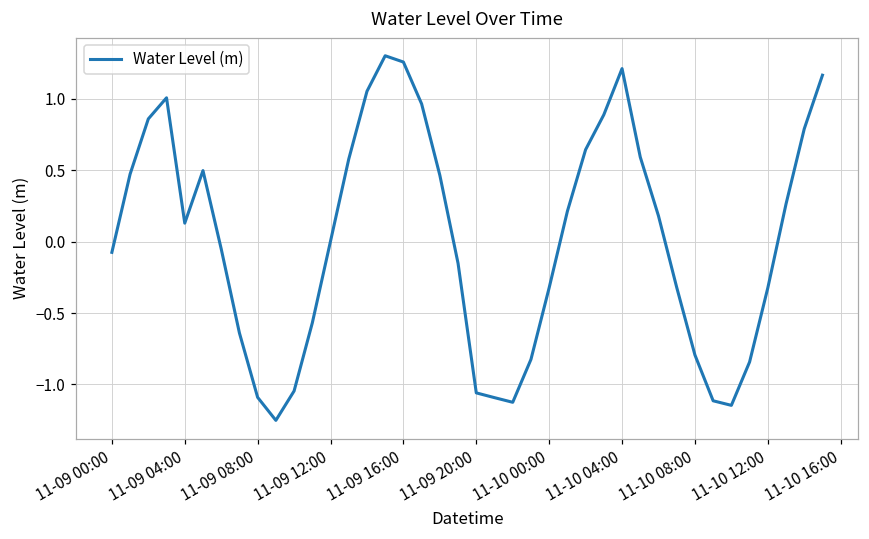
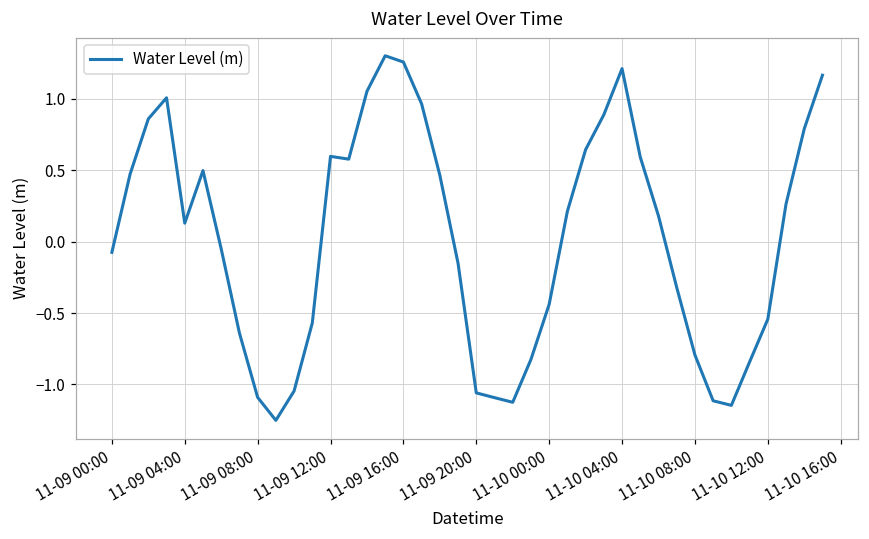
11-09 12:00: 0.00 -> 0.60
11-10 00:00: -0.32 -> -0.44
11-10 12:00: -0.32 -> -0.54
